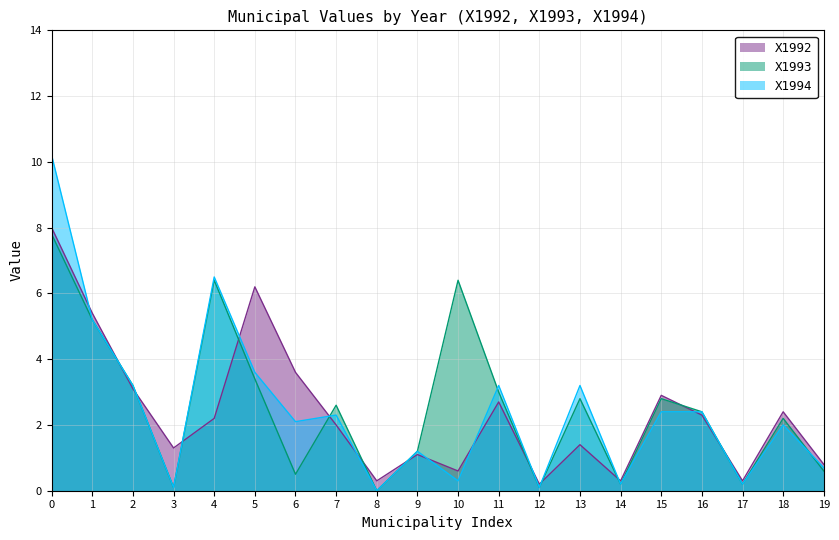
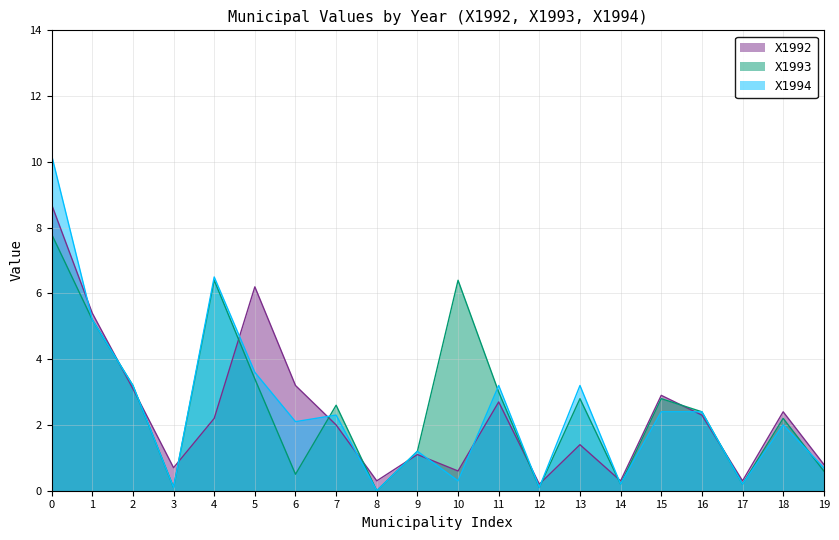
X1992, 0: 8.0 -> 8.7
X1992, 3: 1.3 -> 0.7
X1992, 6: 3.6 -> 3.2
